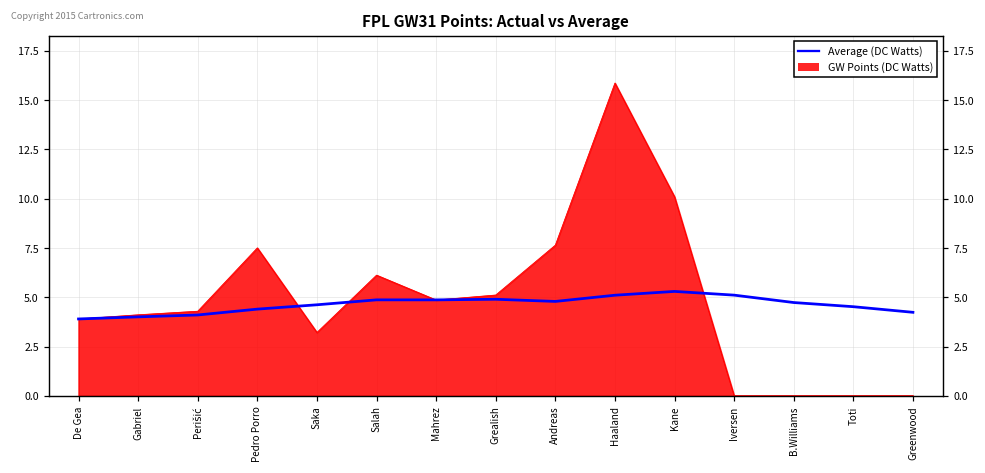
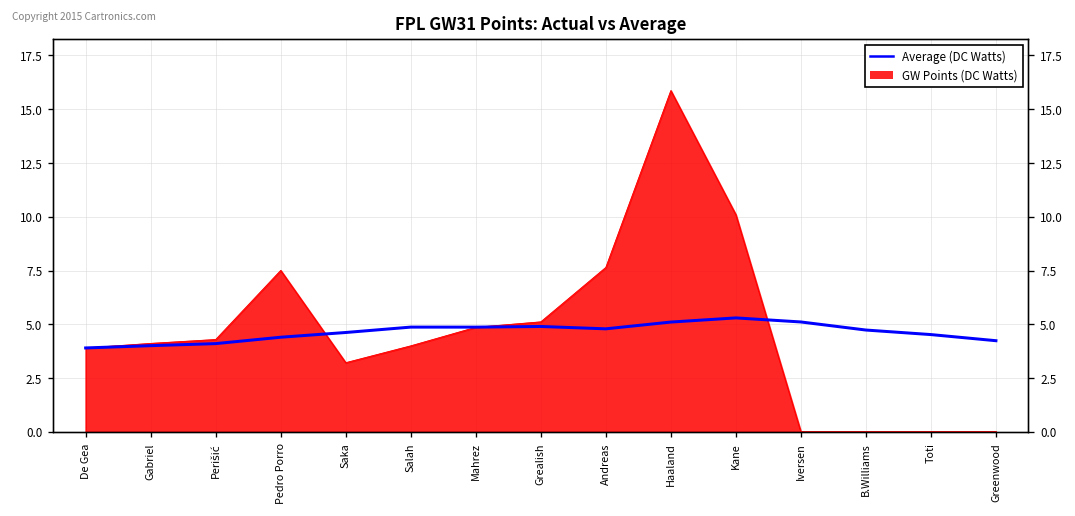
GW Points (DC Watts), Salah: 6.1 -> 4.0
